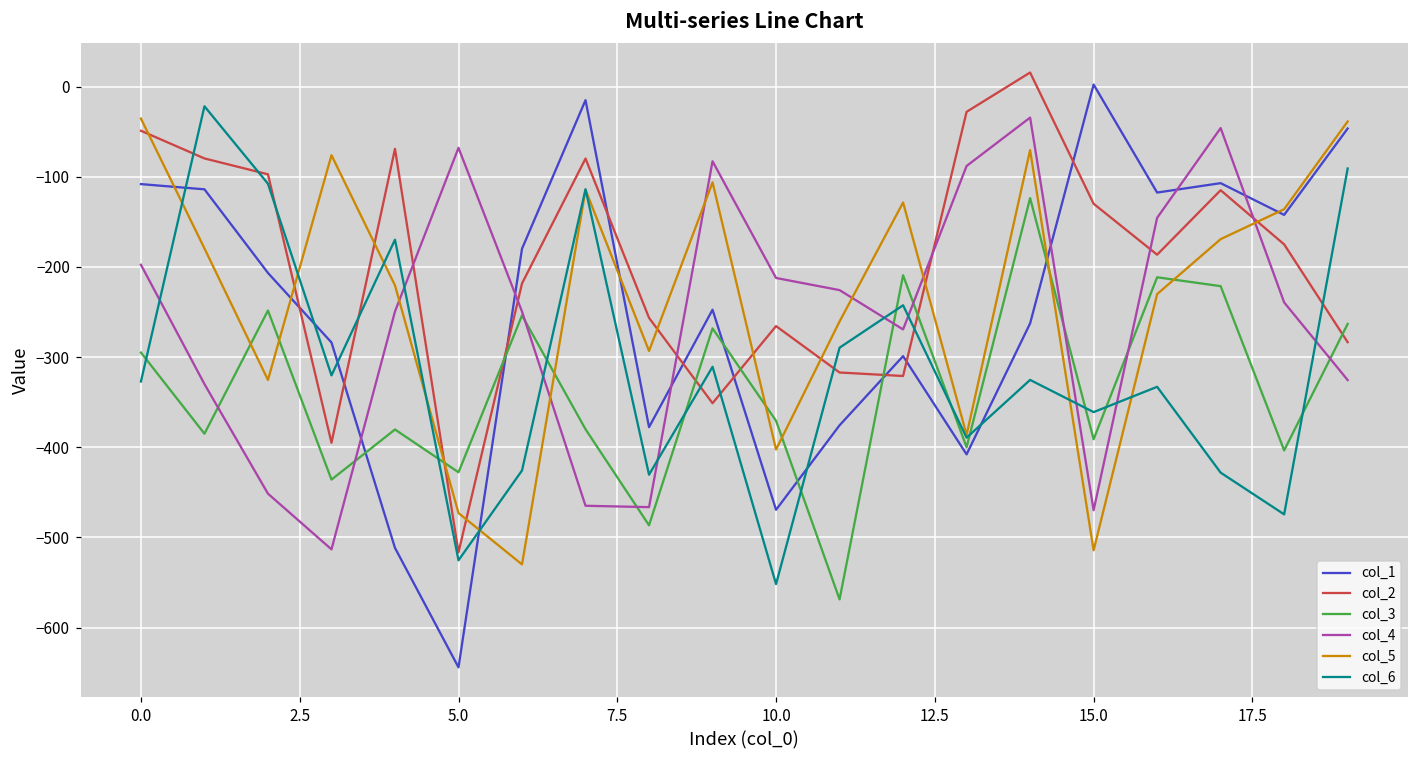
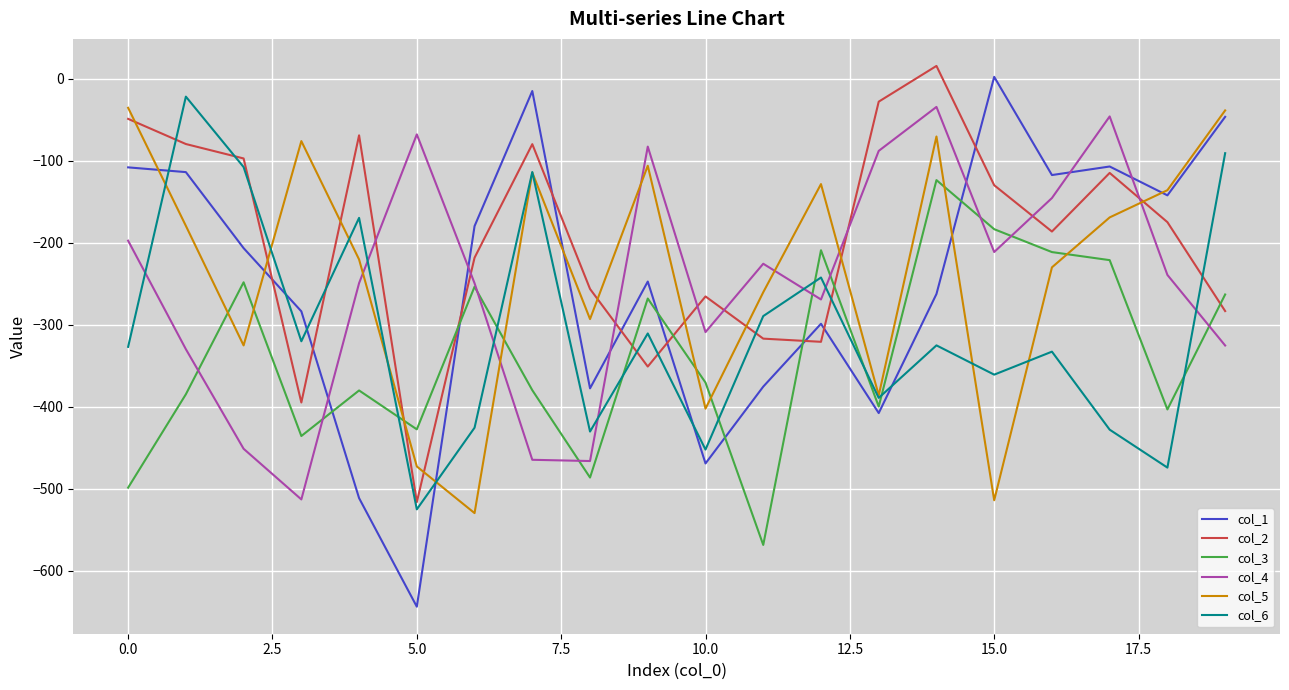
col_3, 0.0: -300 -> -500
col_4, 10.0: -210 -> -310
col_6, 10.0: -550 -> -450
col_3, 15.0: -390 -> -180
col_4, 15.0: -470 -> -210
